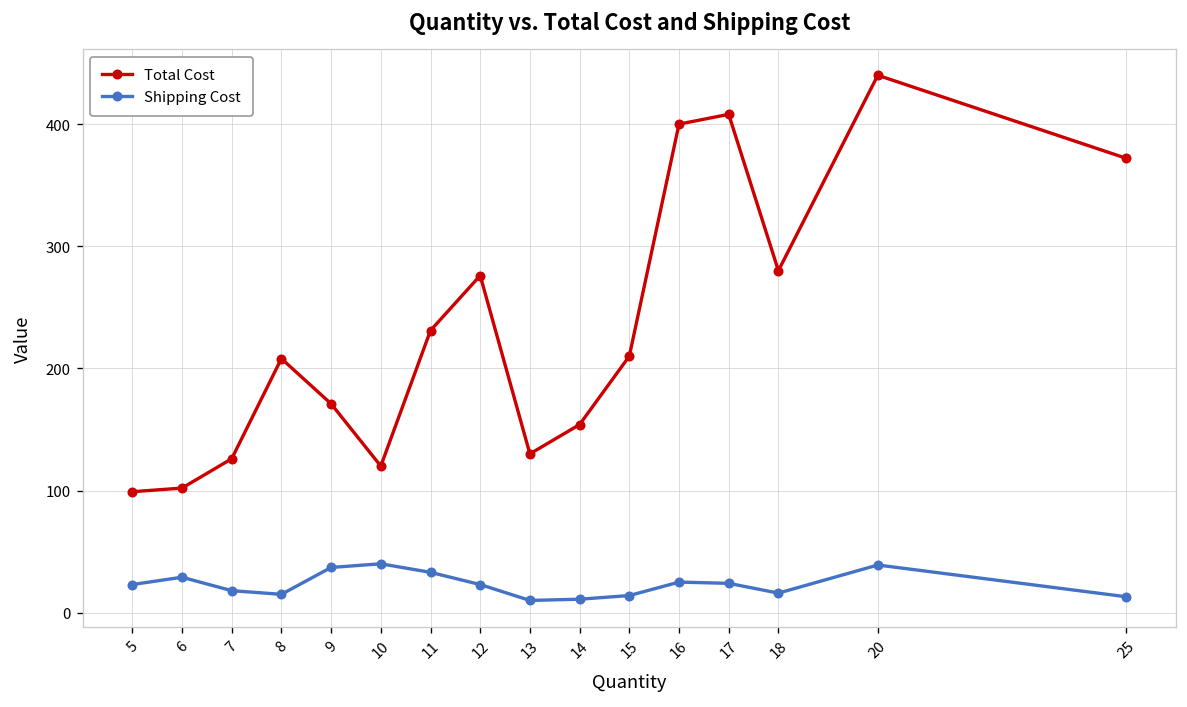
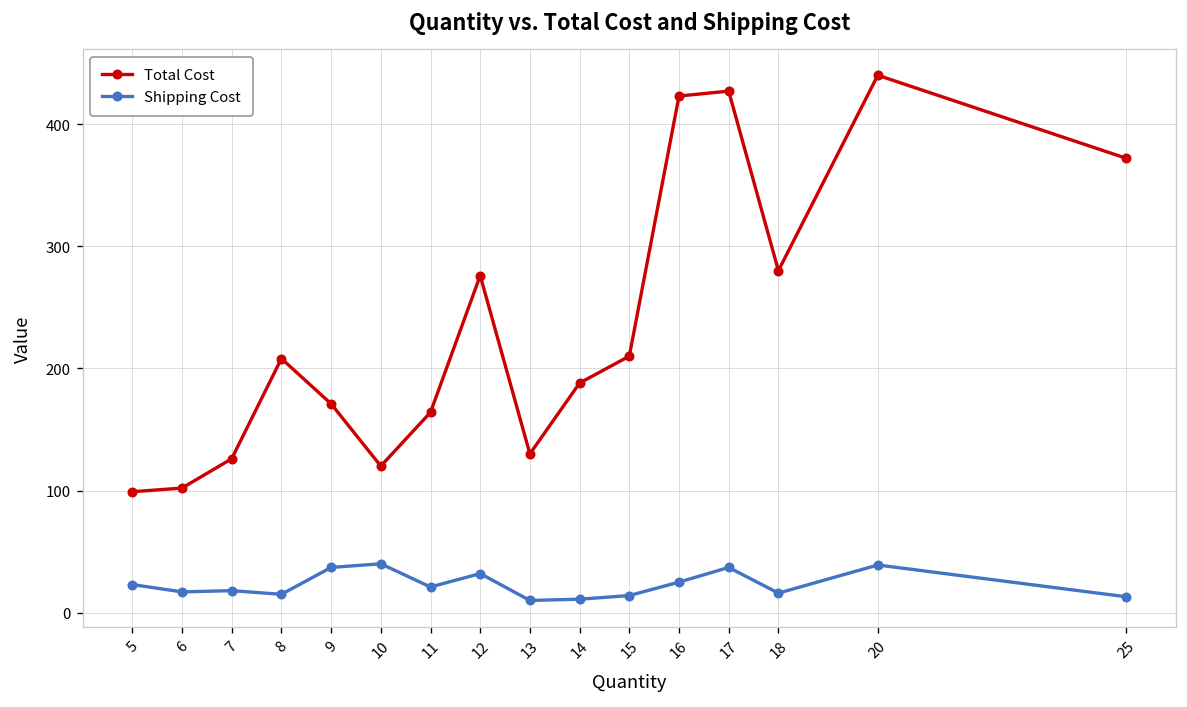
Shipping Cost, 6: 29 -> 17
Total Cost, 11: 231 -> 164
Shipping Cost, 11: 33 -> 21
Shipping Cost, 12: 23 -> 32
Total Cost, 14: 154 -> 188
Total Cost, 16: 400 -> 423
Total Cost, 17: 408 -> 427
Shipping Cost, 17: 24 -> 37
